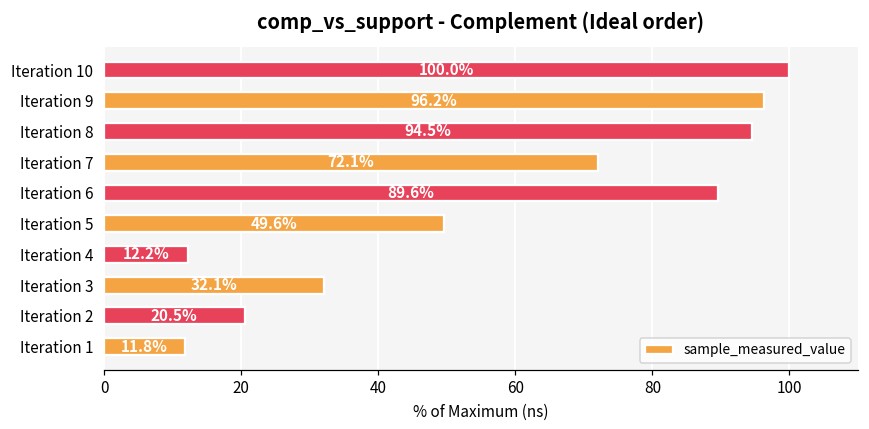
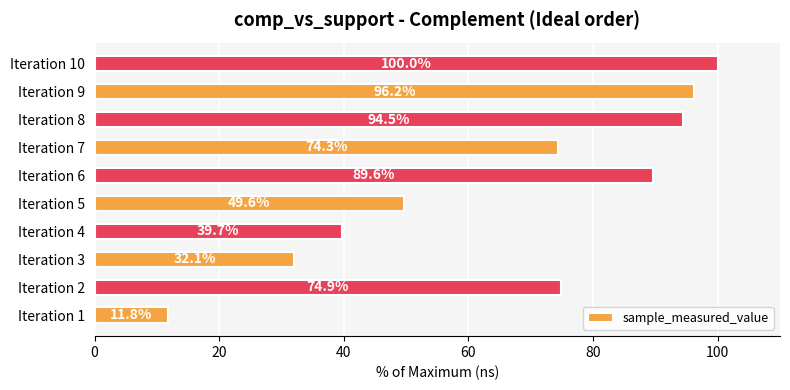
Iteration 7: 72.1% -> 74.3%
Iteration 4: 12.2% -> 39.7%
Iteration 2: 20.5% -> 74.9%
